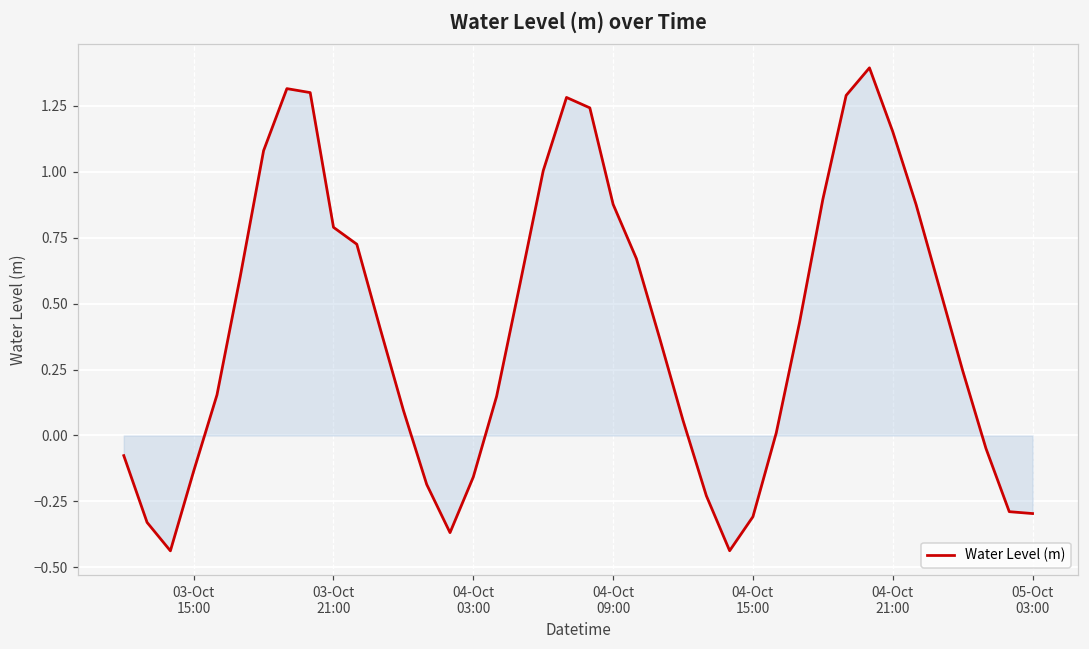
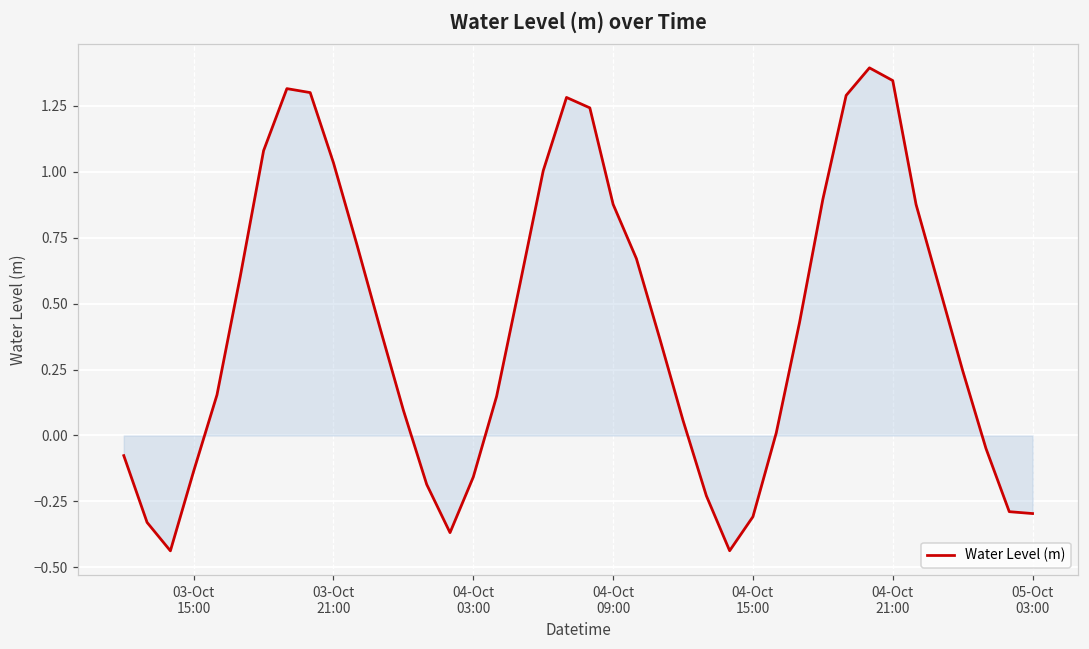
Water Level (m), 03-Oct 21:00: 0.79 -> 1.03
Water Level (m), 04-Oct 21:00: 1.15 -> 1.35
